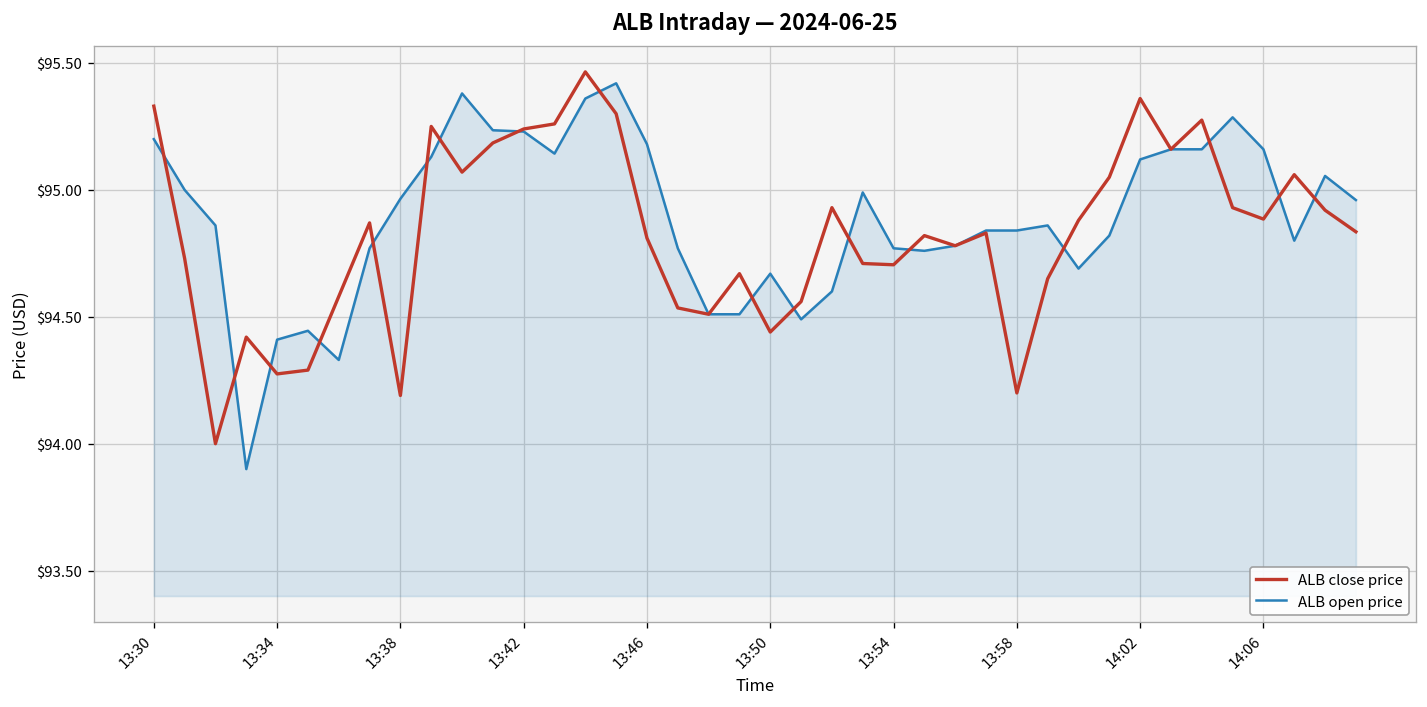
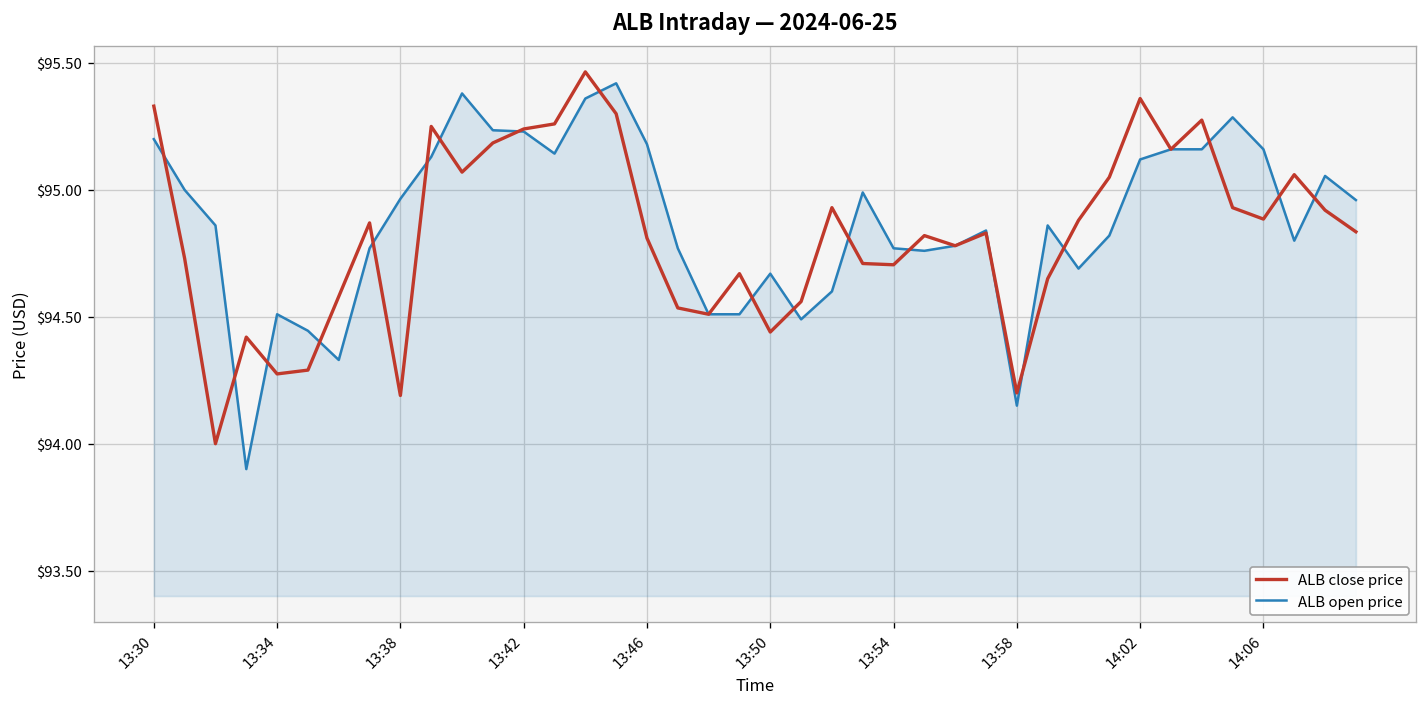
ALB open price, 13:34: $94.41 -> $94.51
ALB open price, 13:58: $94.84 -> $94.15
